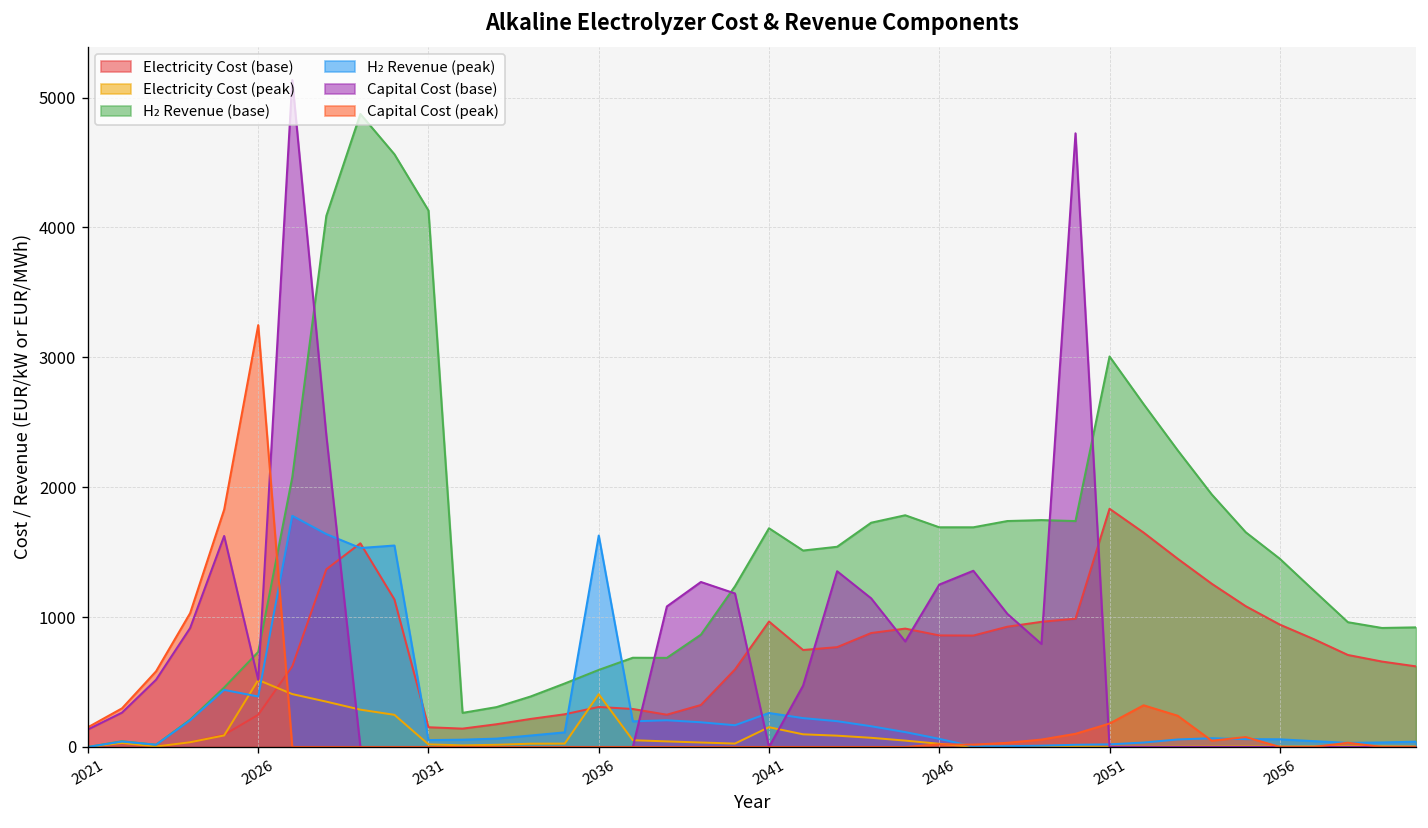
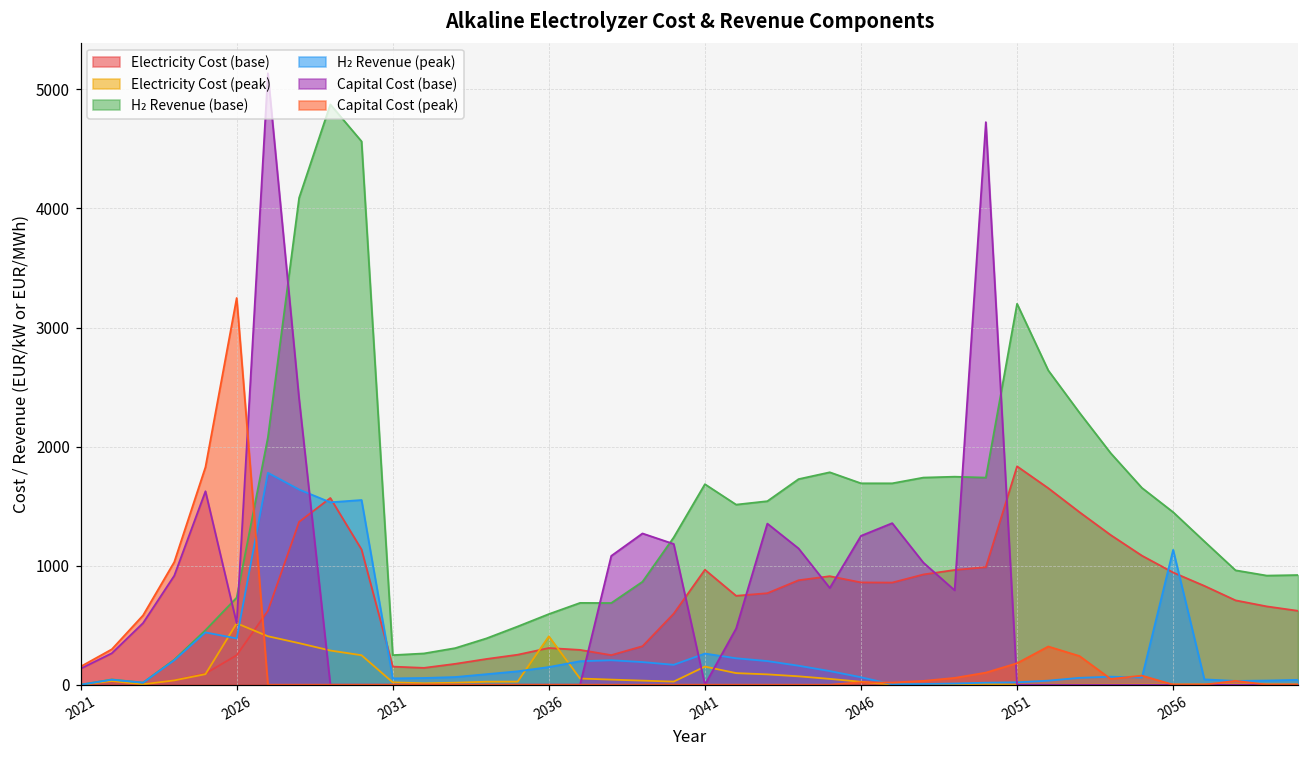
H₂ Revenue (base), 2031: 4130 -> 250
H₂ Revenue (peak), 2036: 1630 -> 150
H₂ Revenue (base), 2051: 3010 -> 3200
H₂ Revenue (peak), 2056: 60 -> 1130
